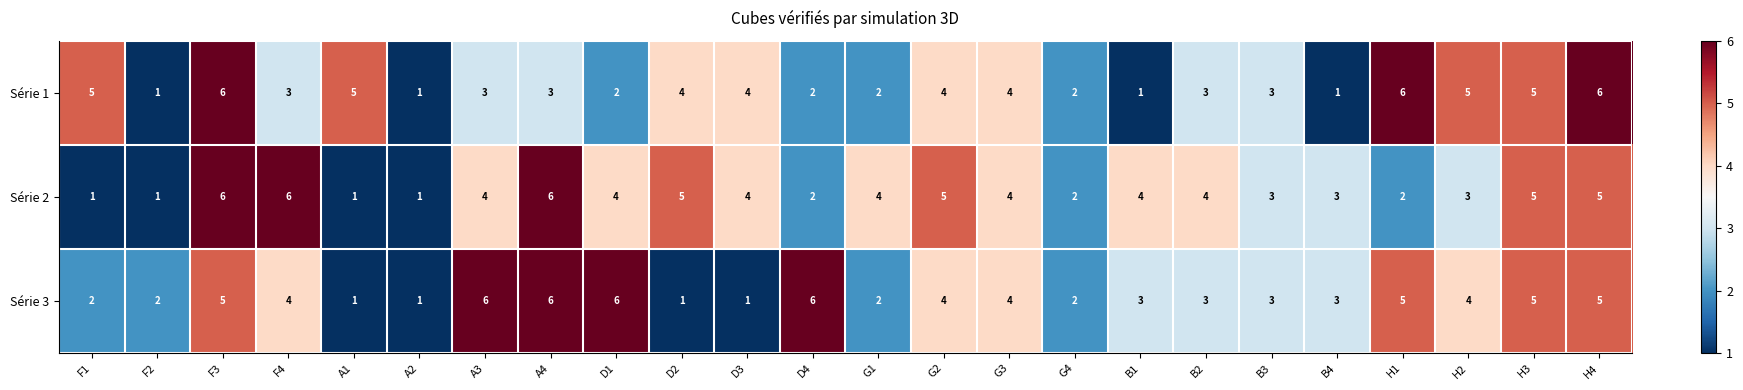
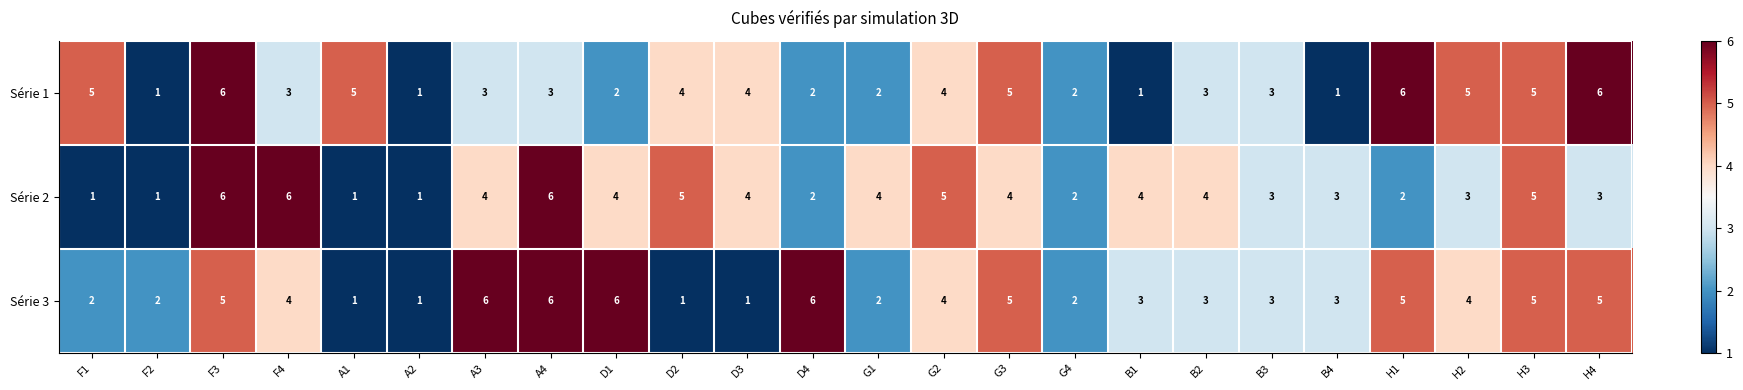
Série 1, G3: 4 -> 5
Série 2, H4: 5 -> 3
Série 3, G3: 4 -> 5
